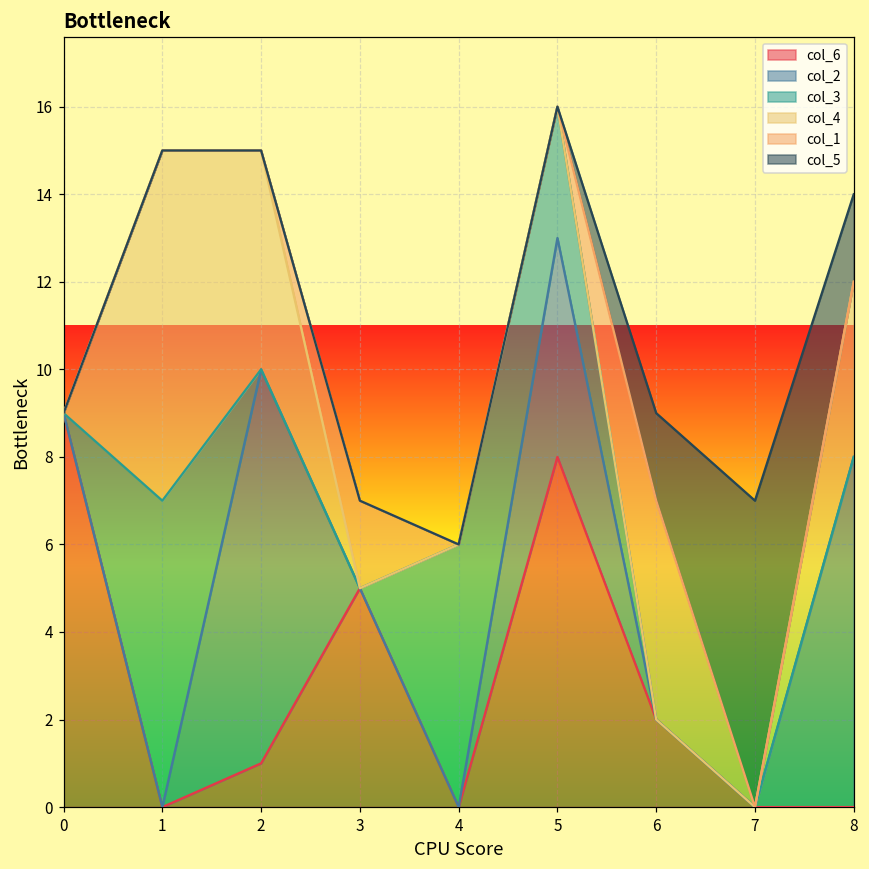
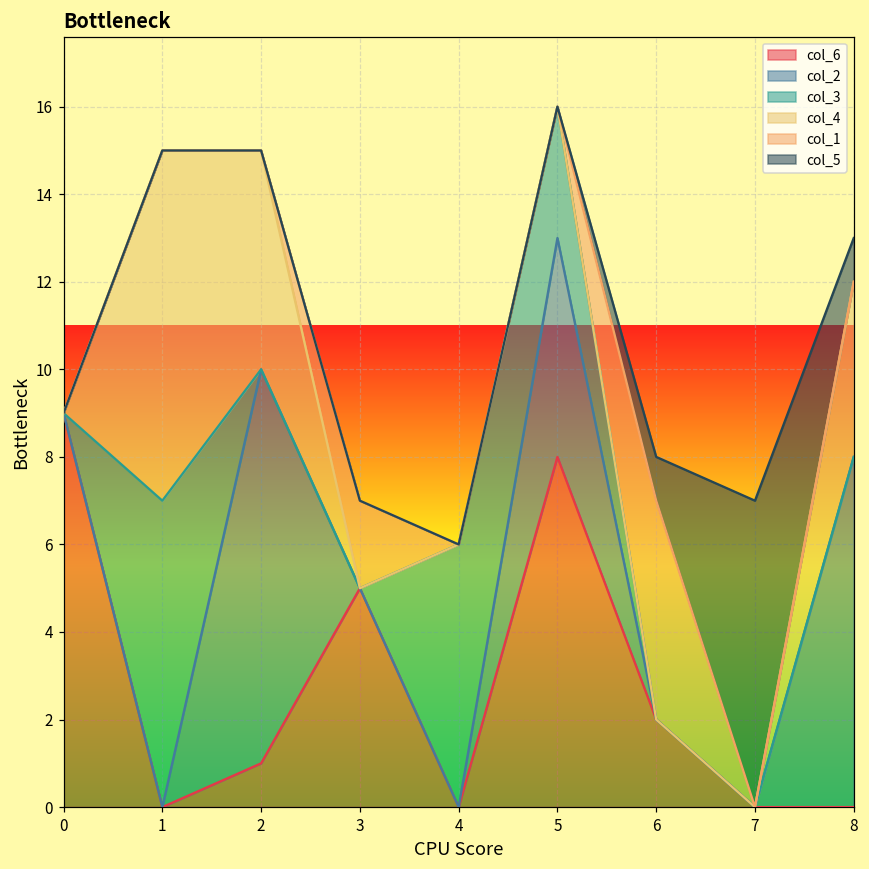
col_5, 6: 2 -> 1
col_5, 8: 2 -> 1
